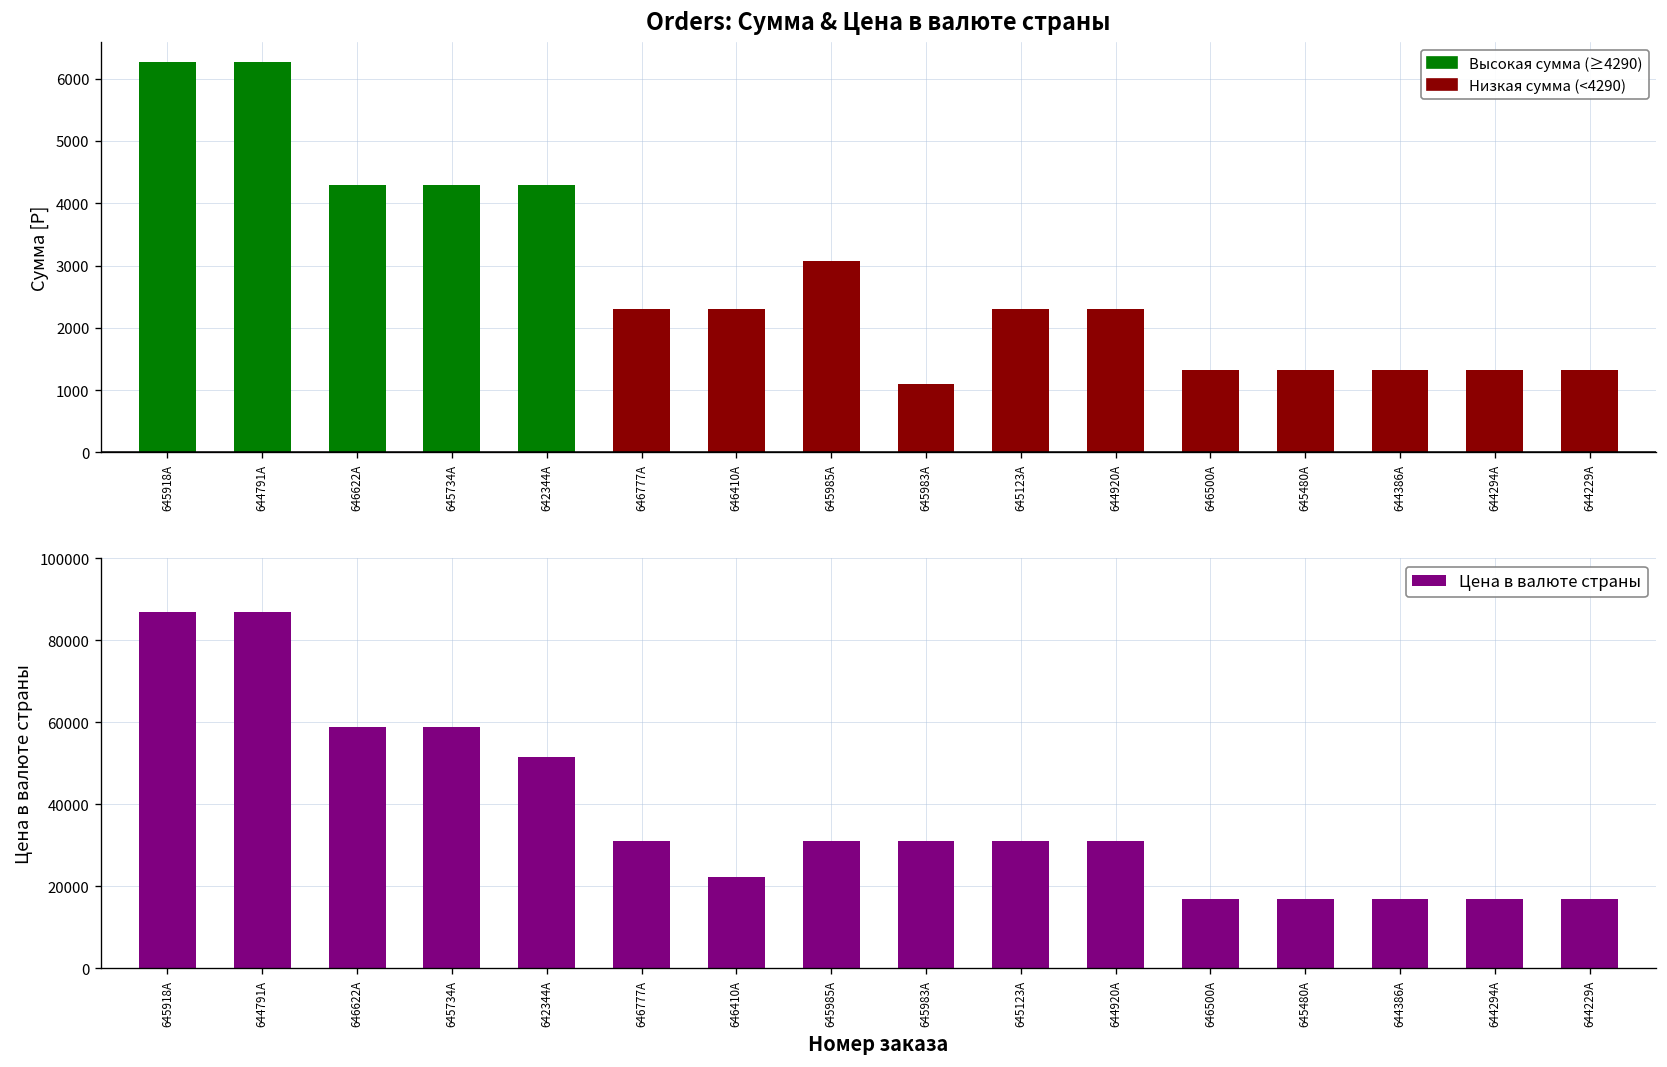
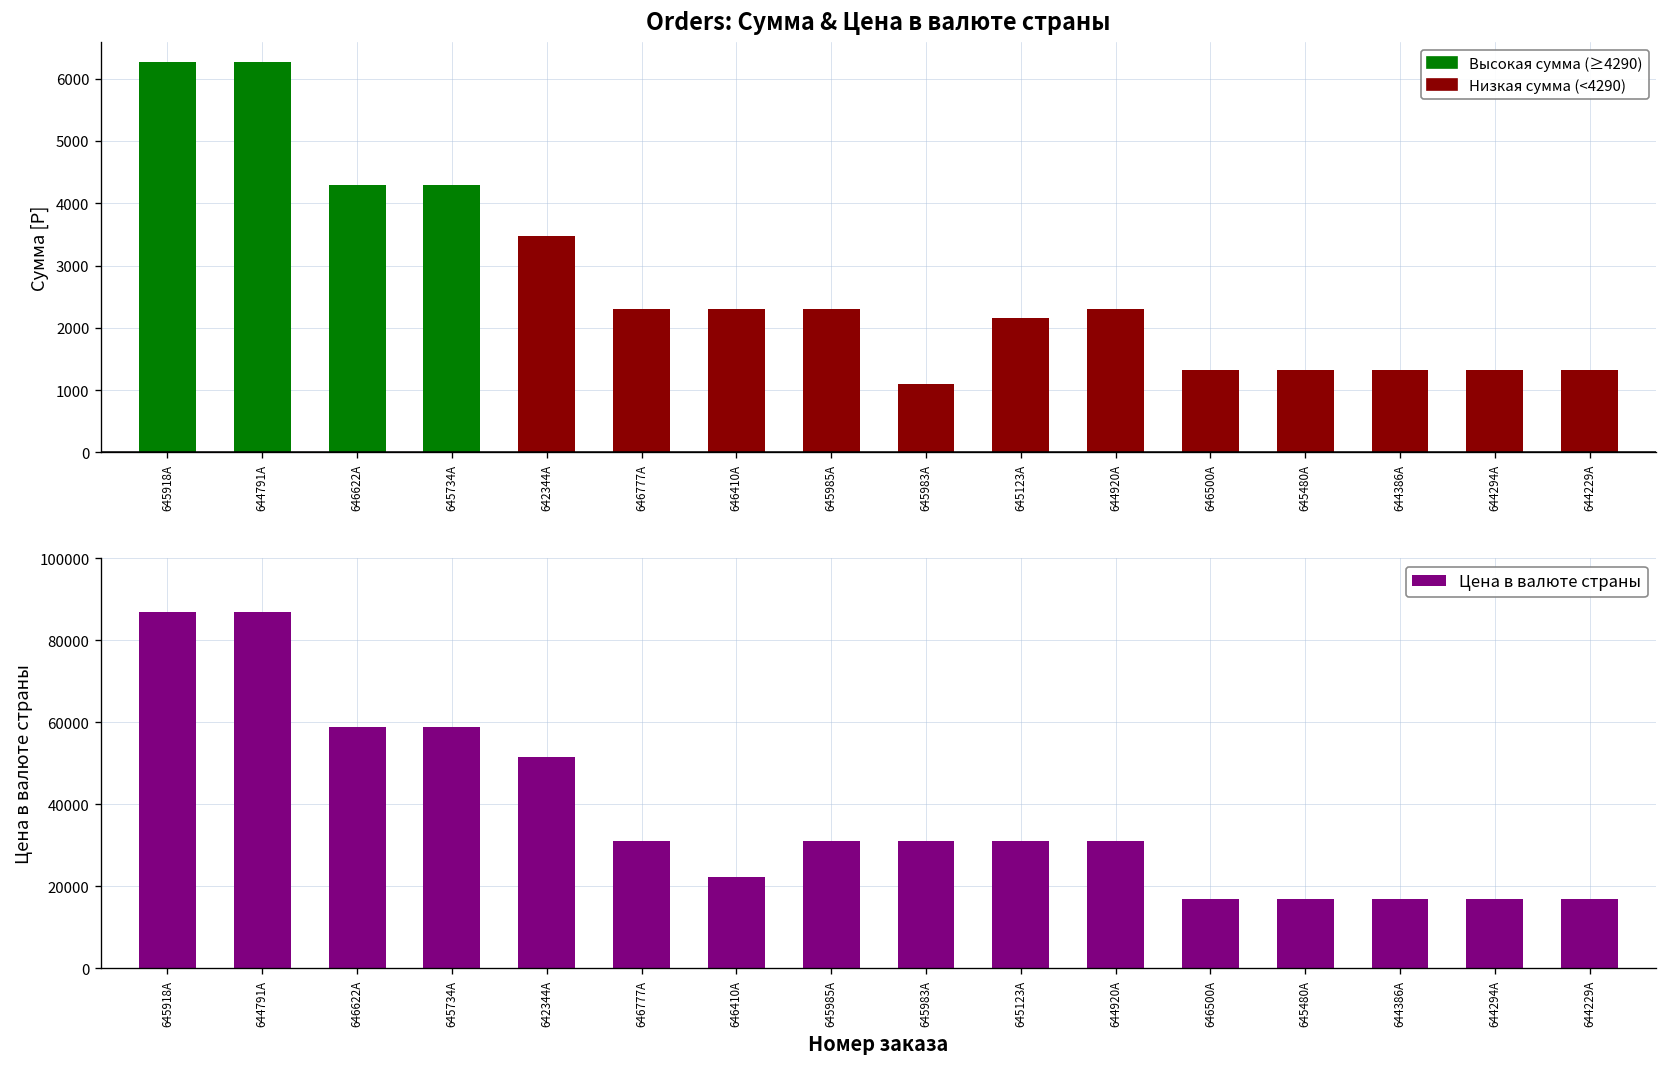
Orders: Сумма & Цена в валюте страны, 642344A: 4300 -> 3500
Orders: Сумма & Цена в валюте страны, 645985A: 3100 -> 2300
Orders: Сумма & Цена в валюте страны, 645123A: 2300 -> 2200
